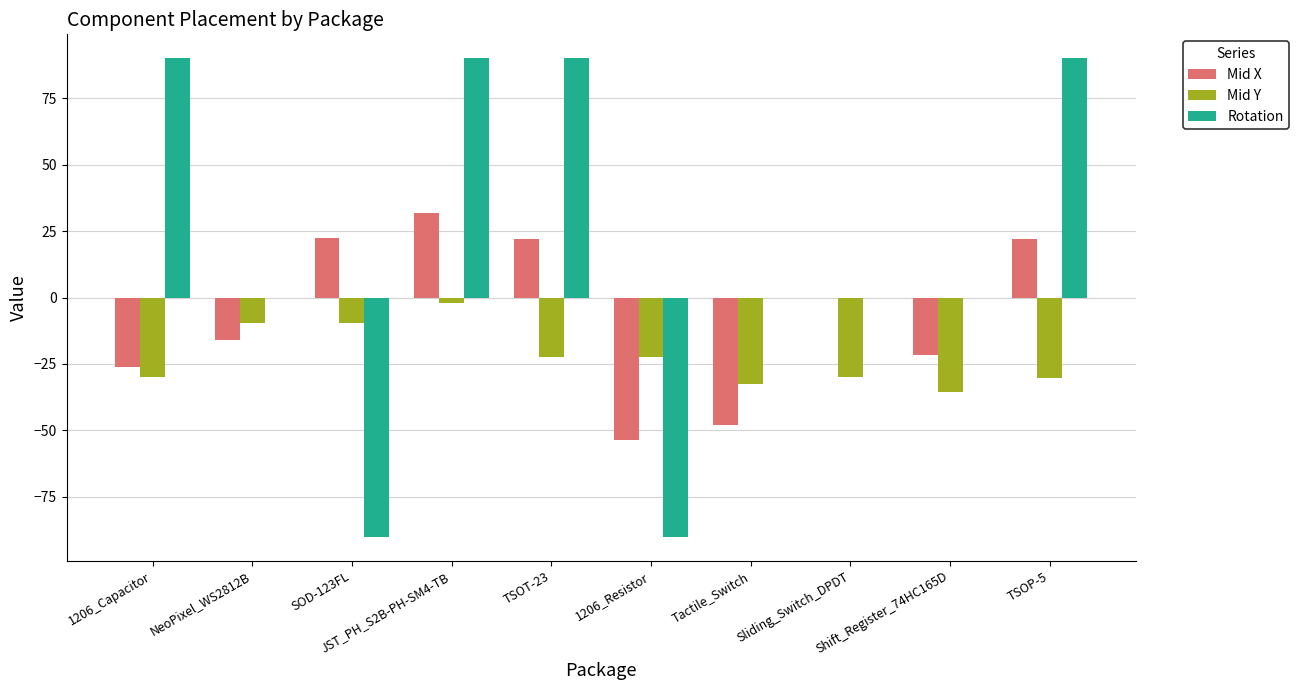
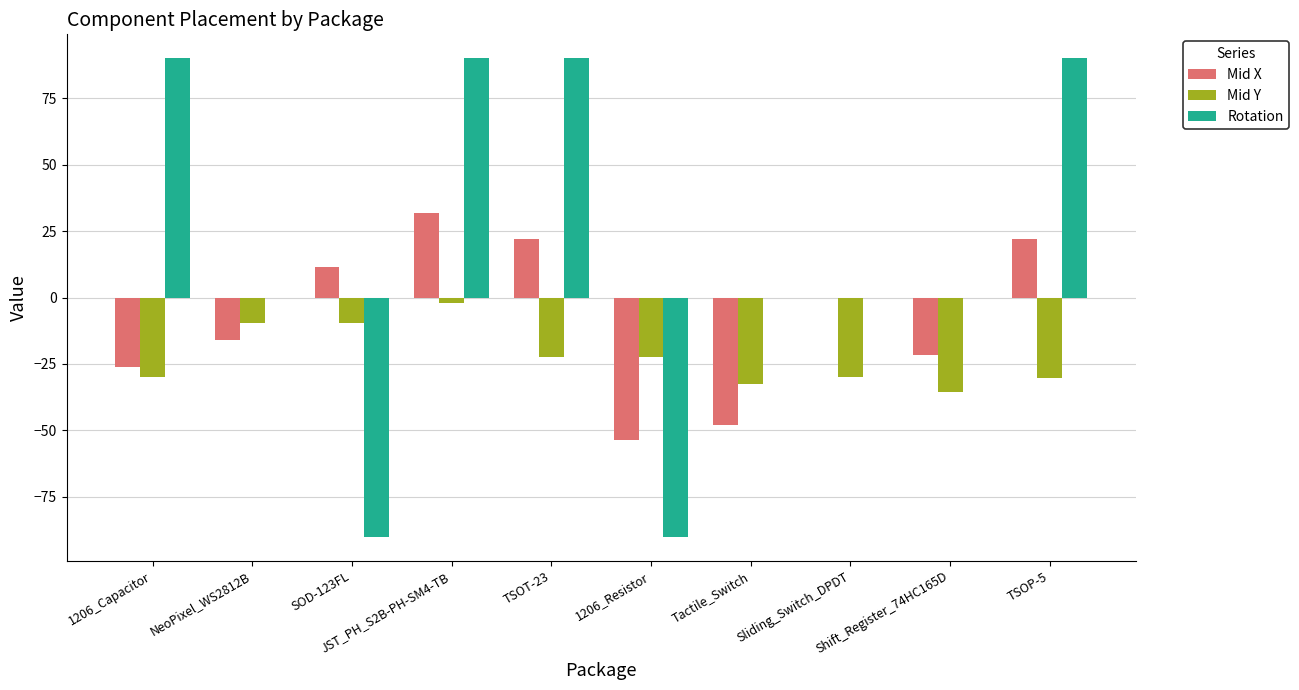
Mid X, SOD-123FL: 22 -> 12
